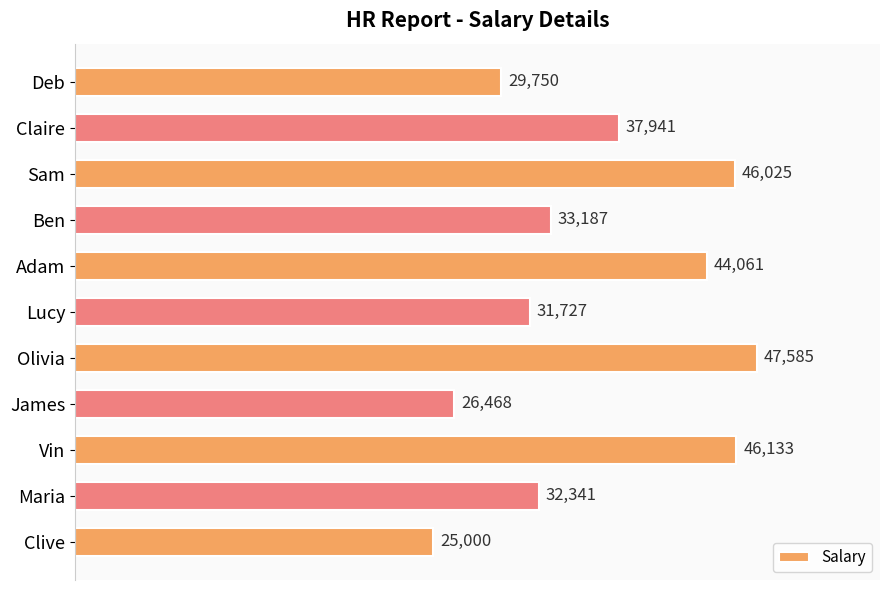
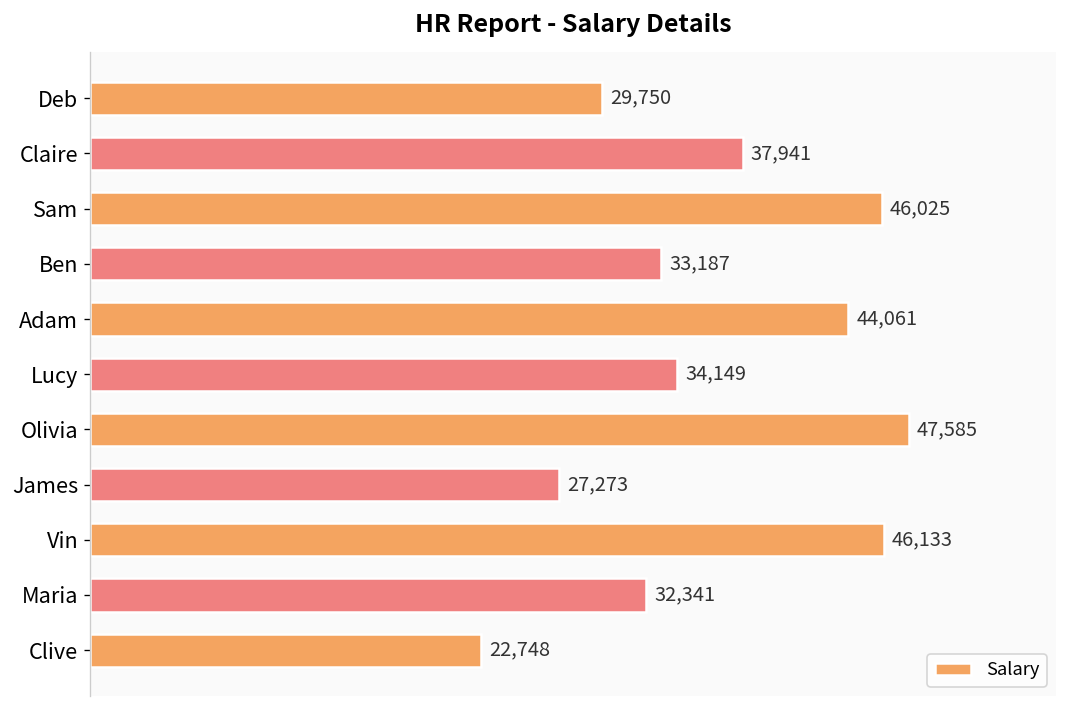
Lucy: 31,727 -> 34,149
James: 26,468 -> 27,273
Clive: 25,000 -> 22,748
